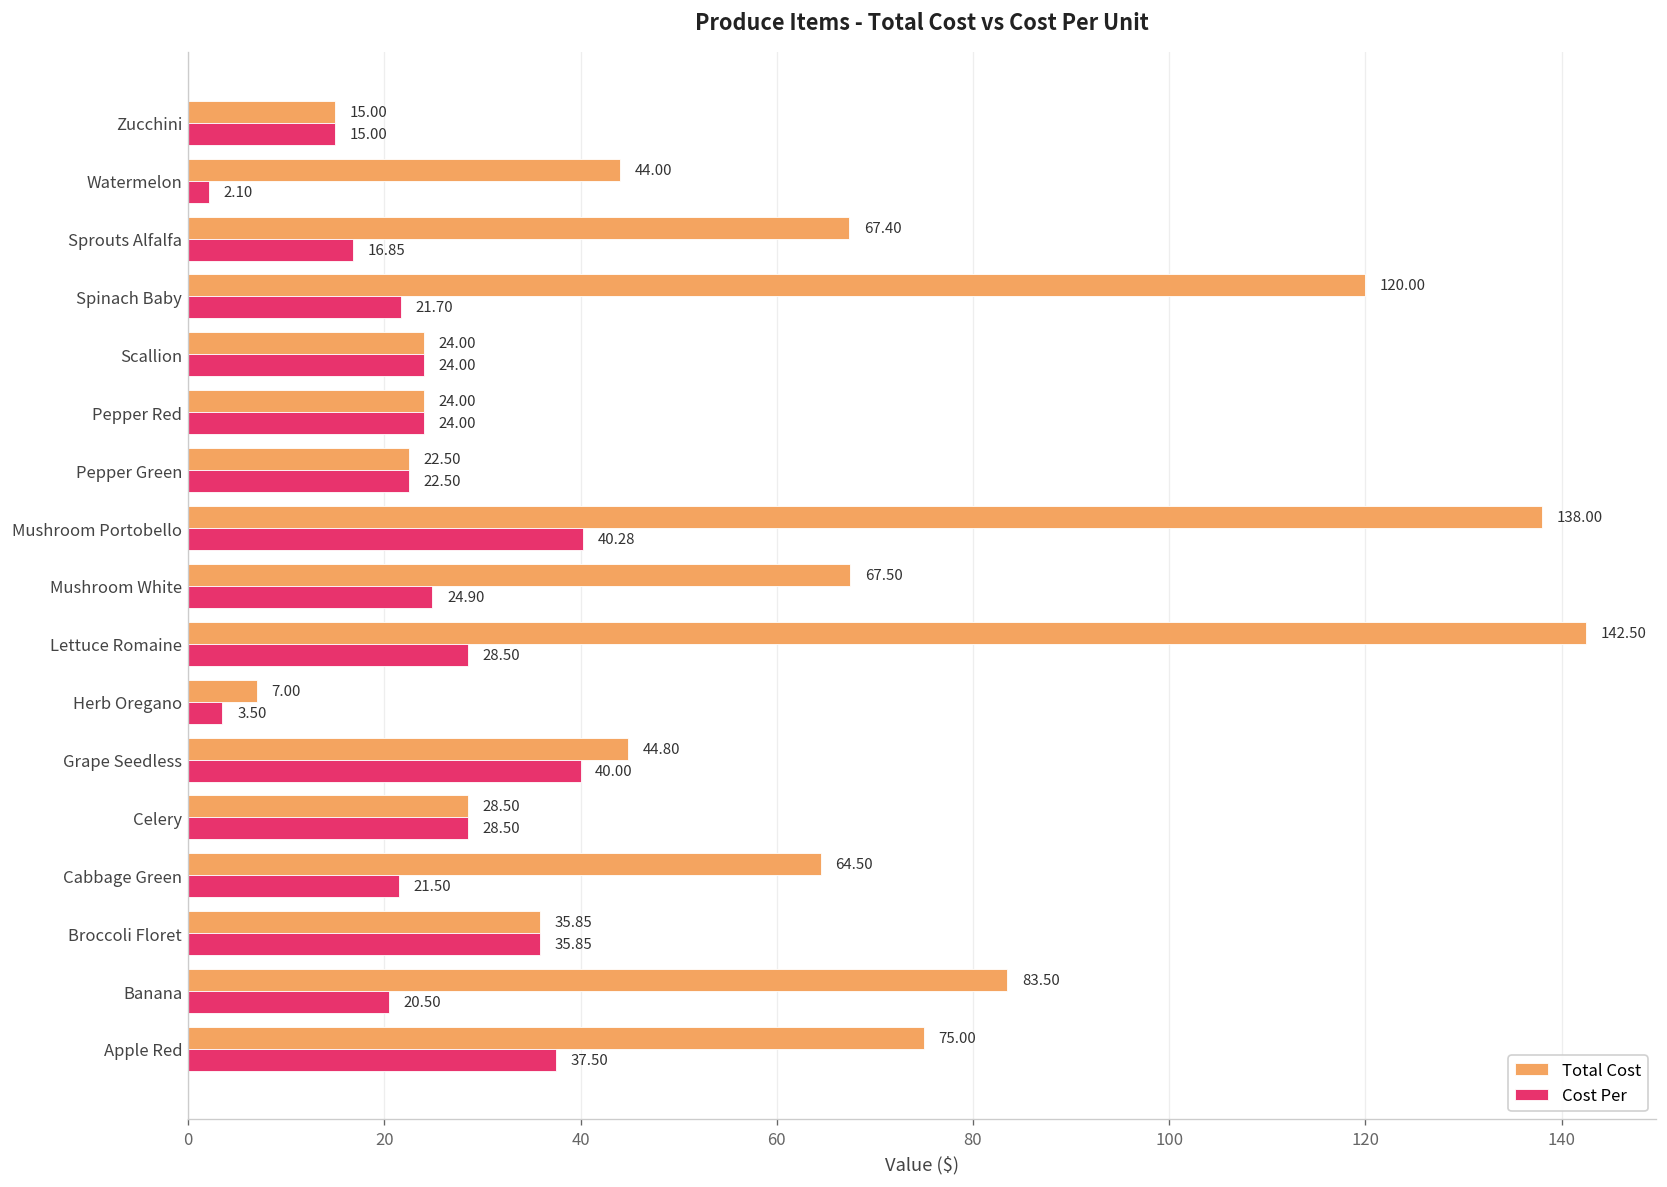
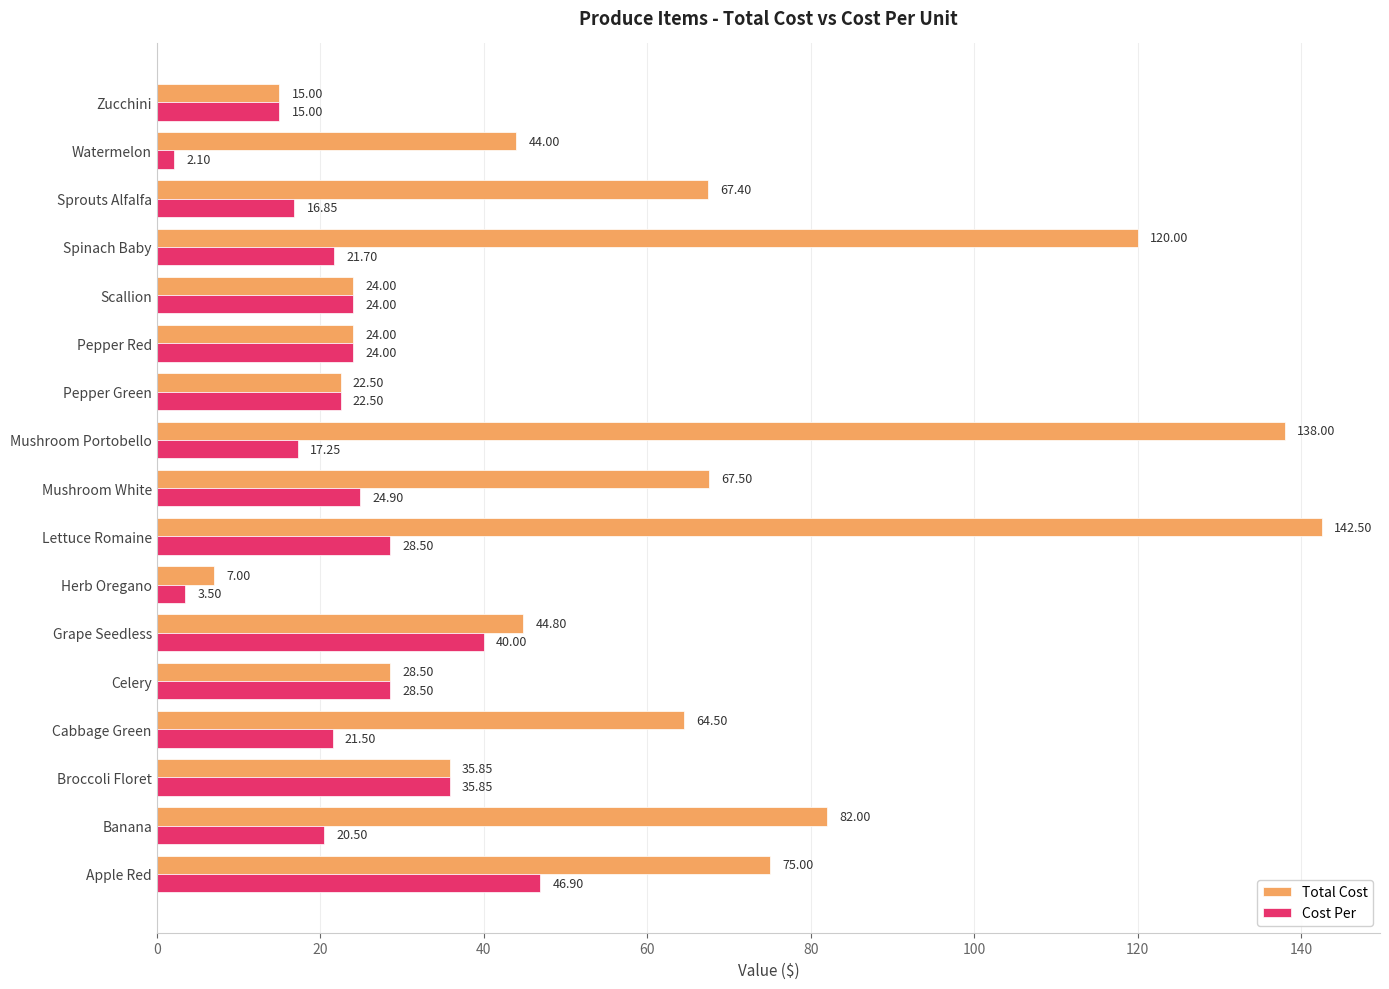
Cost Per, Mushroom Portobello: 40.28 -> 17.25
Total Cost, Banana: 83.50 -> 82.00
Cost Per, Apple Red: 37.50 -> 46.90
